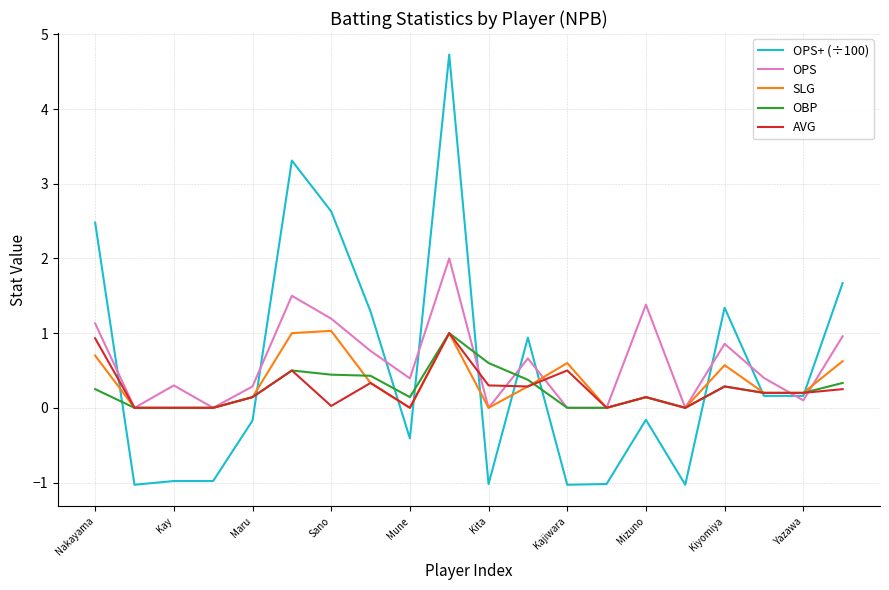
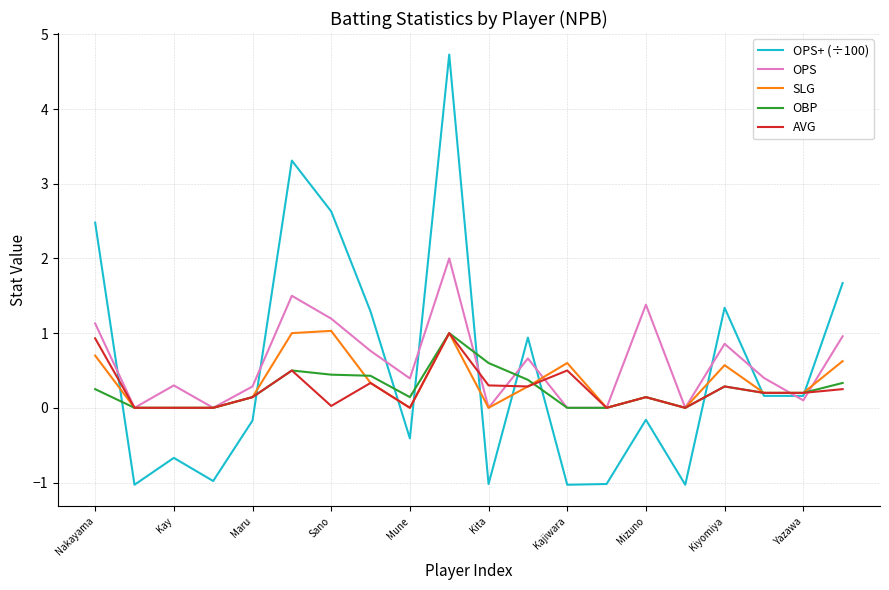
OPS+ (÷100), Kay: -1.0 -> -0.7
